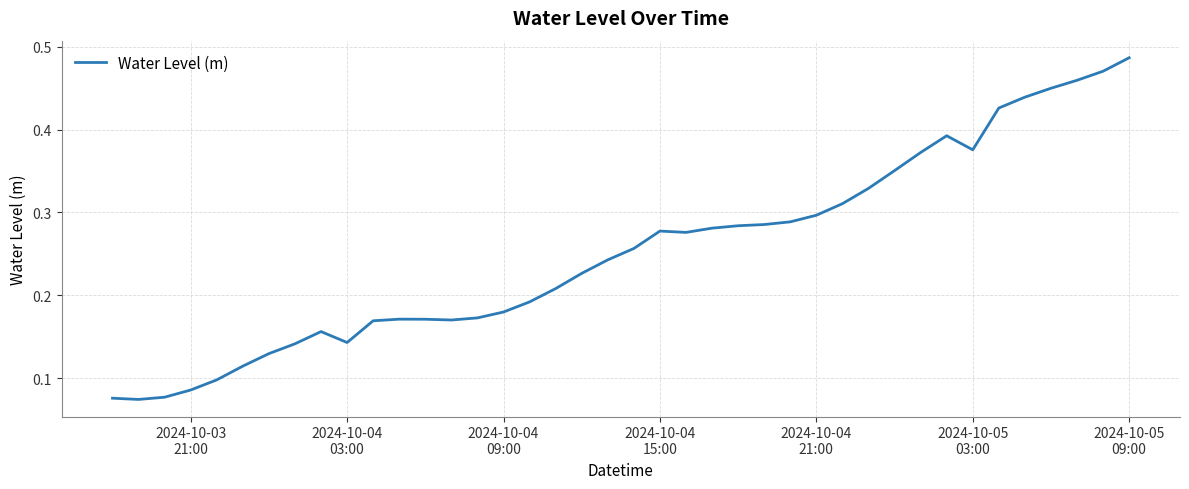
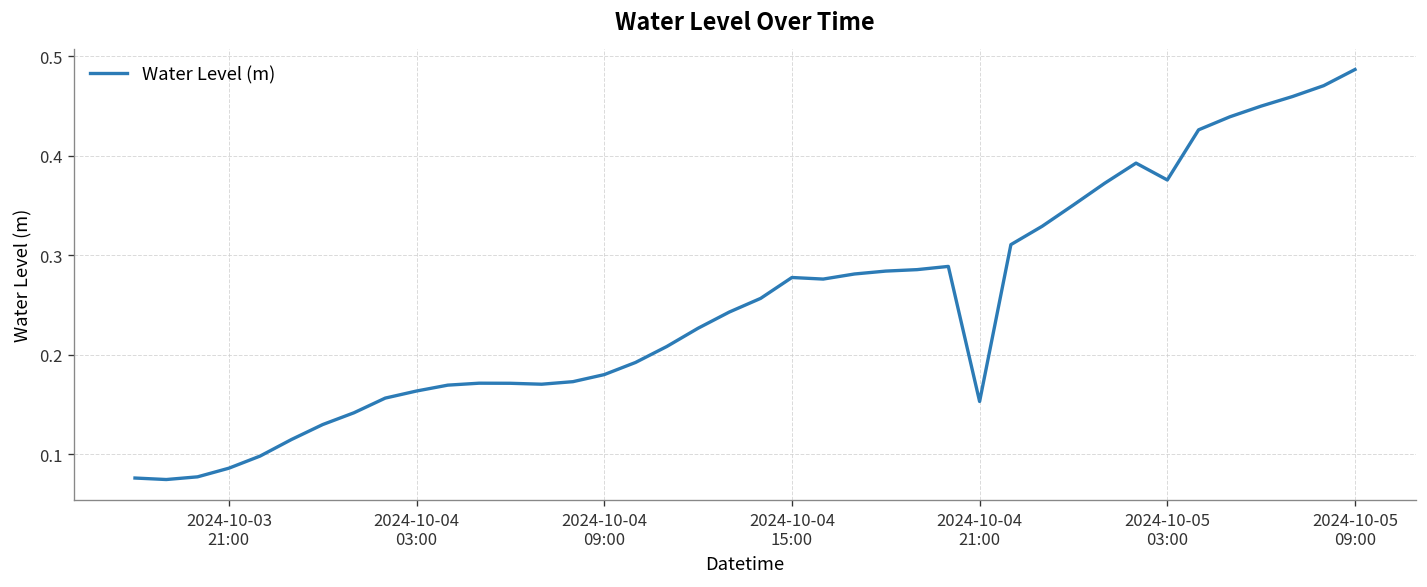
2024-10-04 03:00: 0.14 -> 0.16
2024-10-04 21:00: 0.30 -> 0.15
